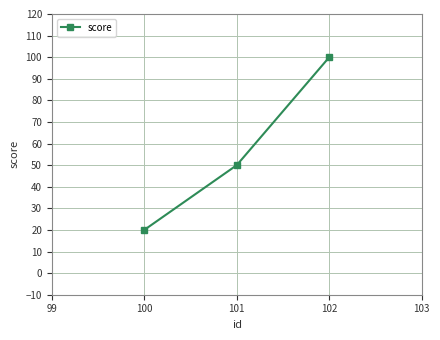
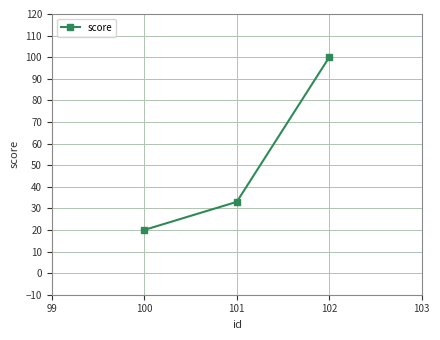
101: 50 -> 33
